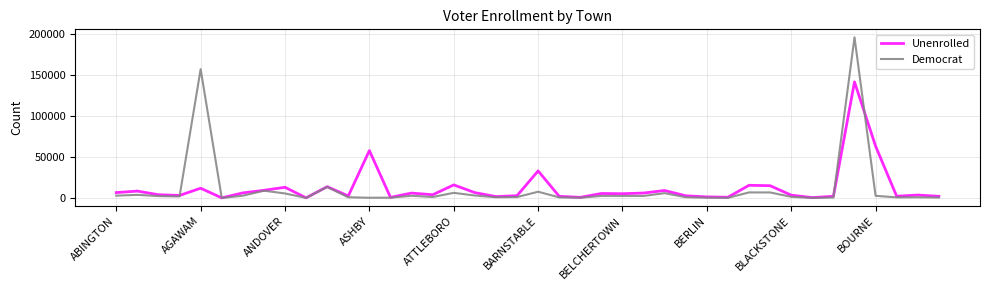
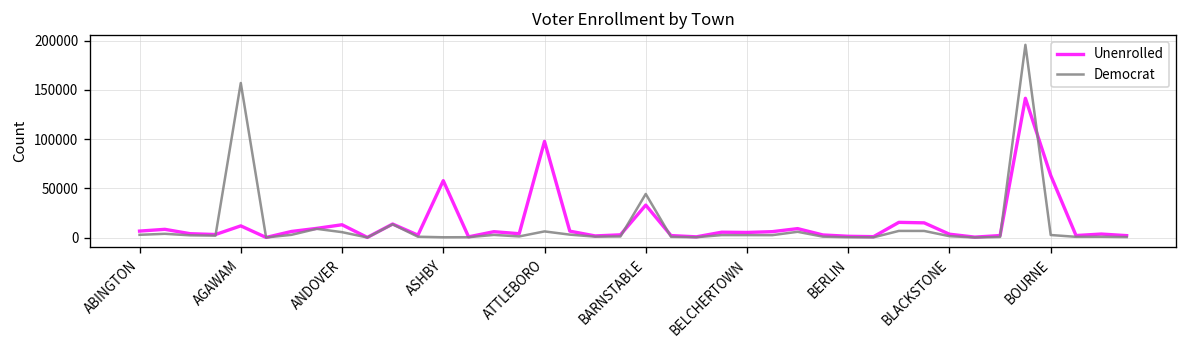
Unenrolled, ATTLEBORO: 20000 -> 100000
Democrat, BARNSTABLE: 10000 -> 40000
